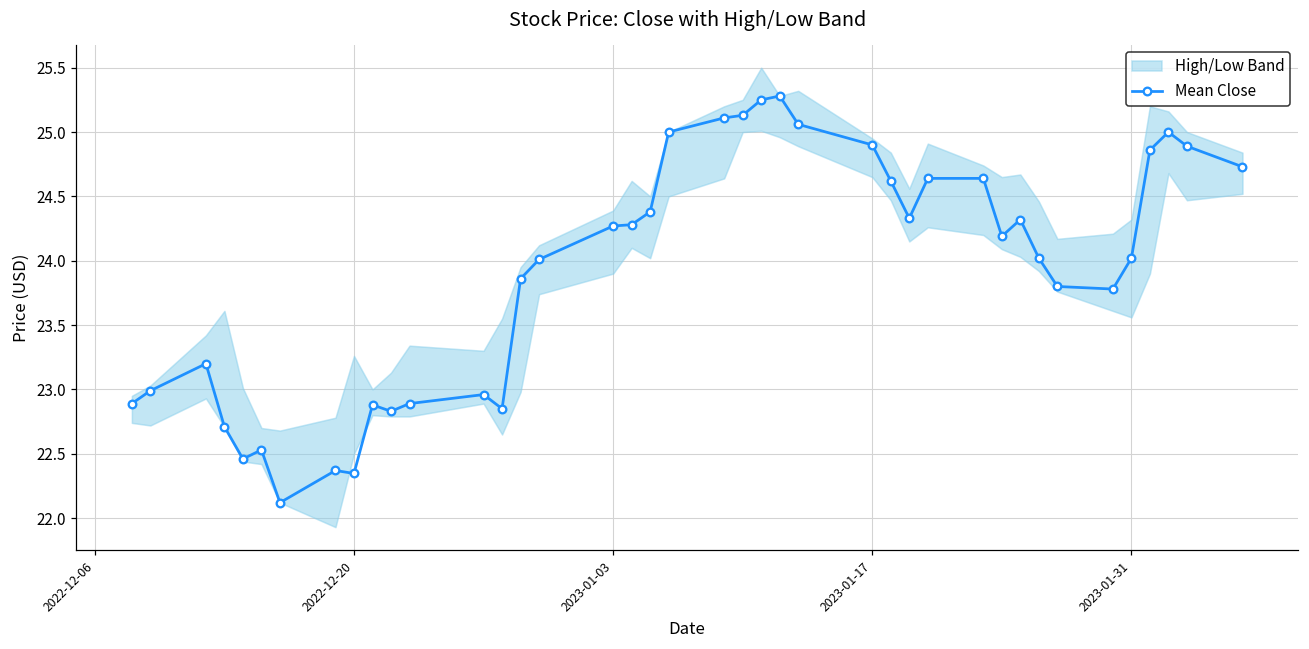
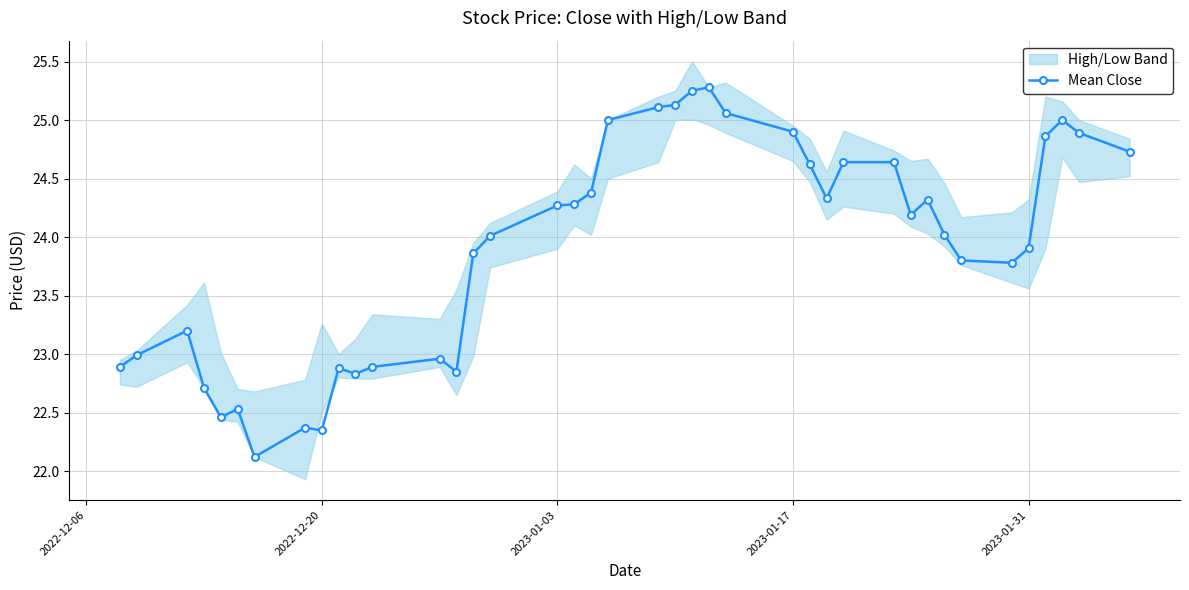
Mean Close, 2023-01-31: 24.02 -> 23.90
